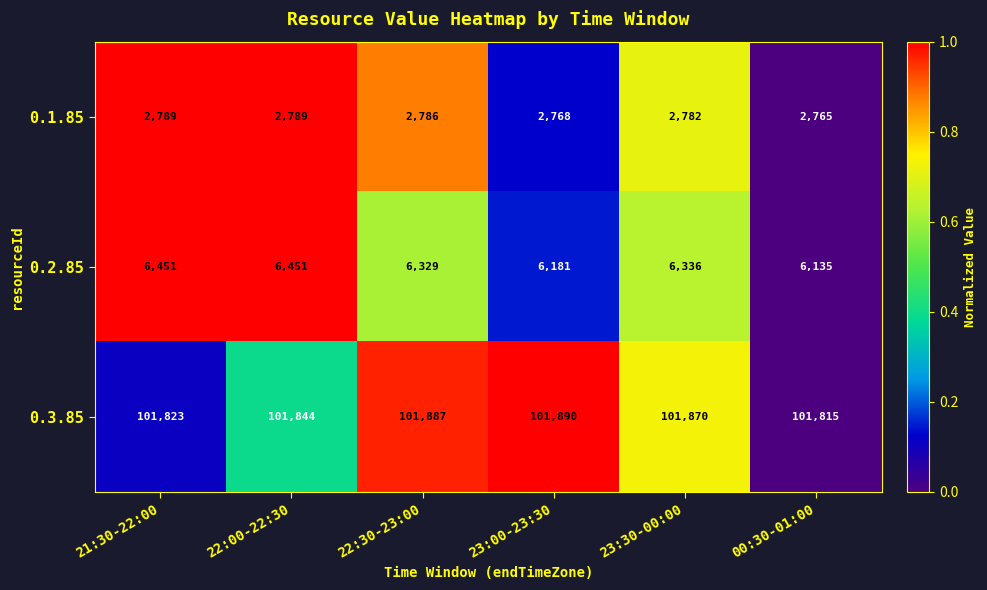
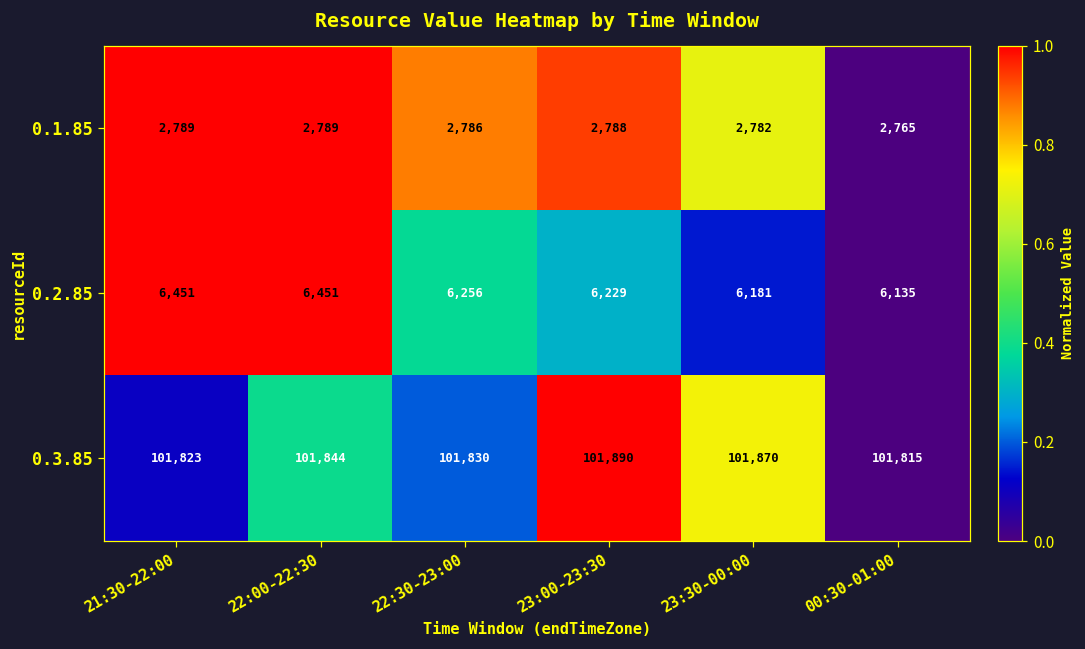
0.1.85, 23:00-23:30: 2,768 -> 2,788
0.2.85, 22:30-23:00: 6,329 -> 6,256
0.2.85, 23:00-23:30: 6,181 -> 6,229
0.2.85, 23:30-00:00: 6,336 -> 6,181
0.3.85, 22:30-23:00: 101,887 -> 101,830
